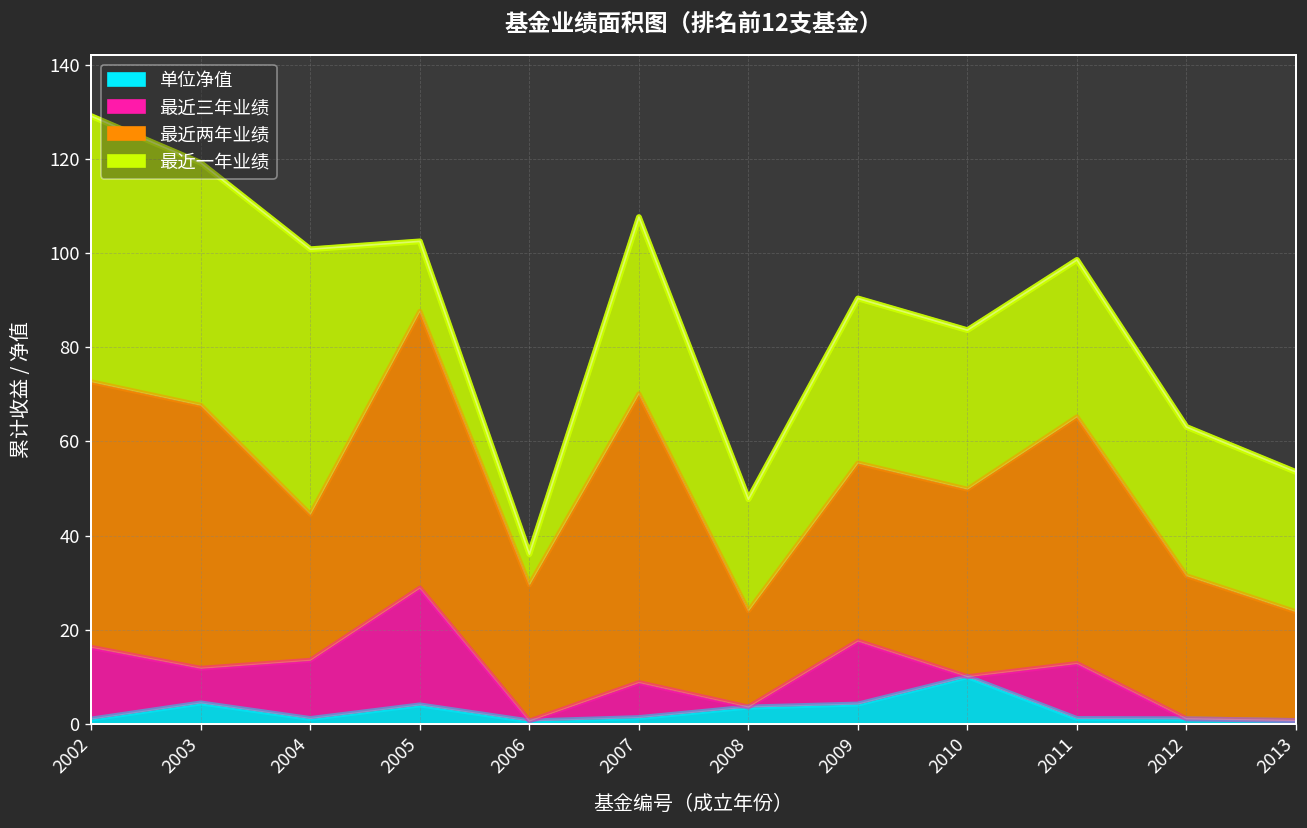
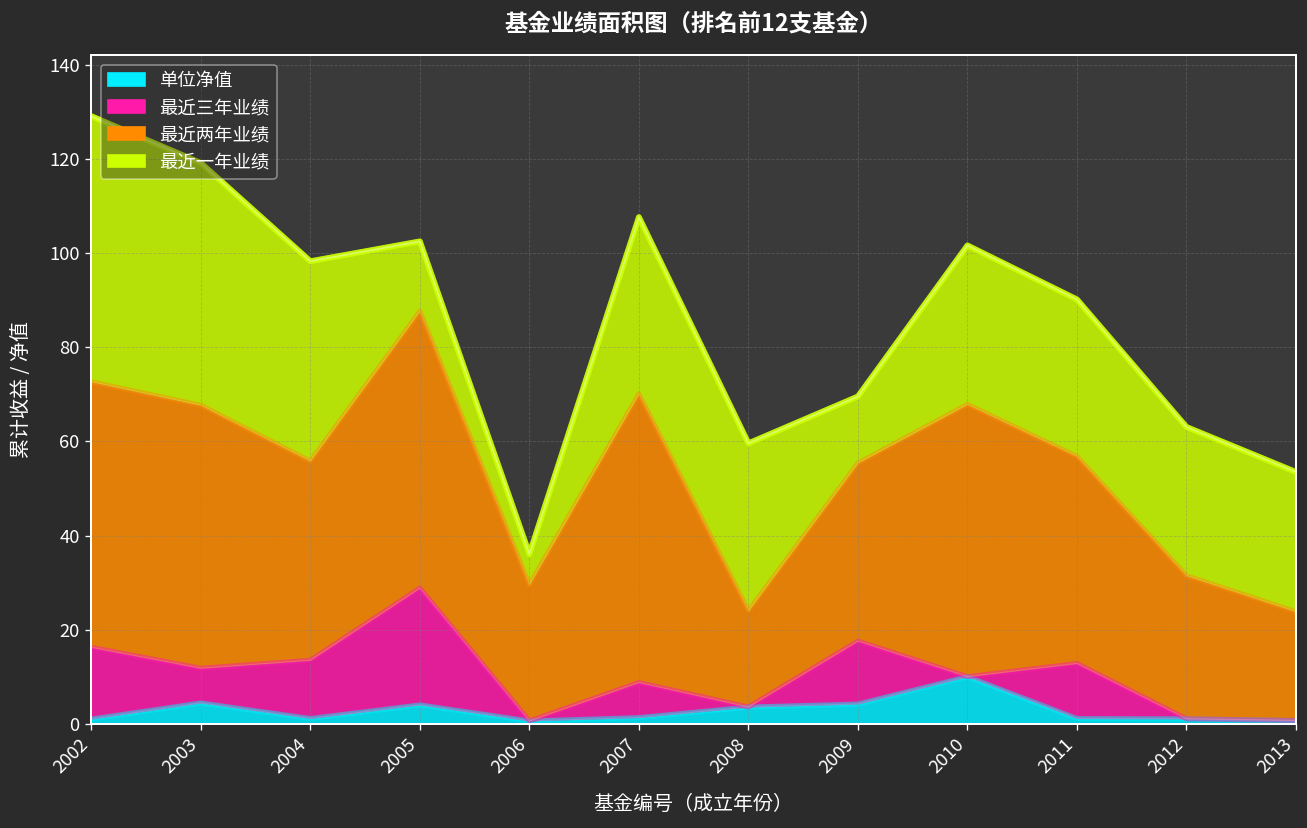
最近两年业绩, 2004: 31 -> 42
最近一年业绩, 2004: 56 -> 42
最近一年业绩, 2008: 24 -> 36
最近一年业绩, 2009: 35 -> 14
最近两年业绩, 2010: 40 -> 58
最近两年业绩, 2011: 52 -> 44
